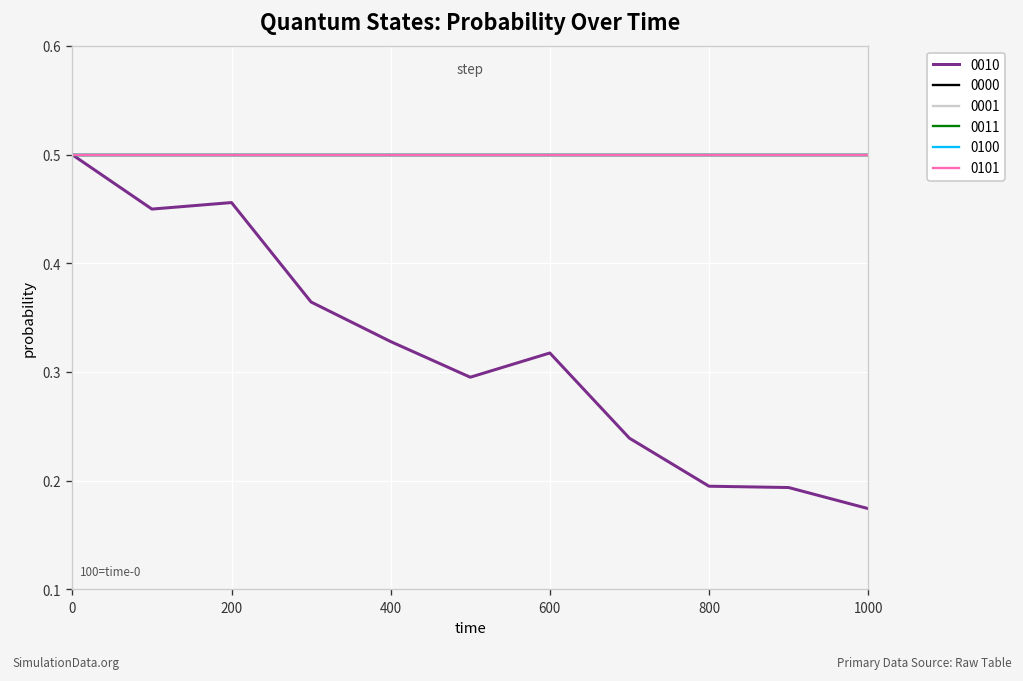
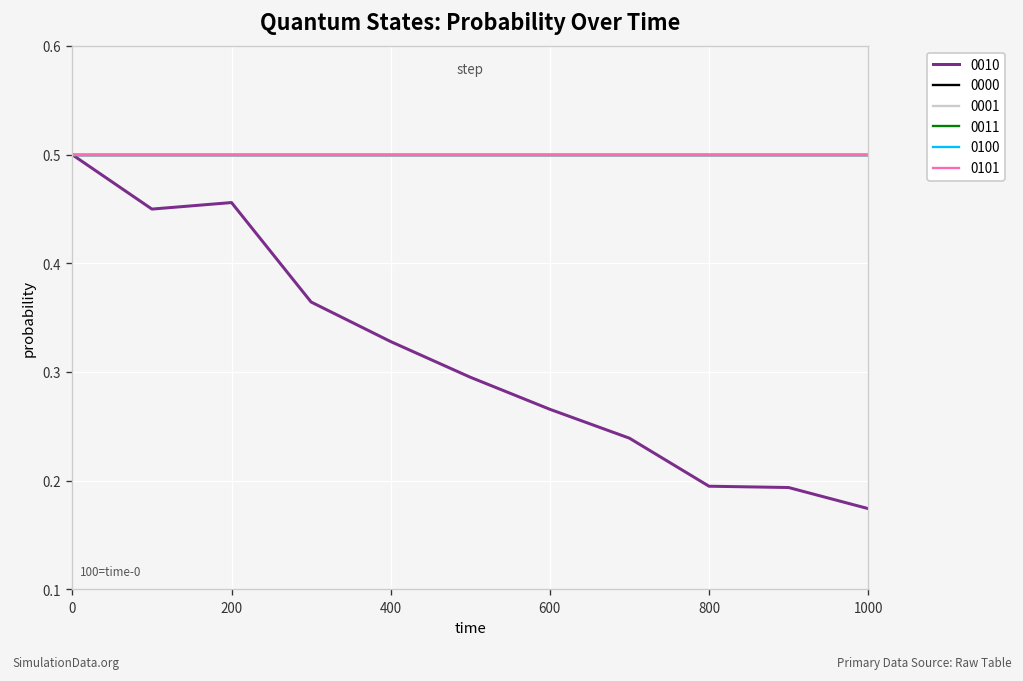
0010, 600: 0.32 -> 0.27
